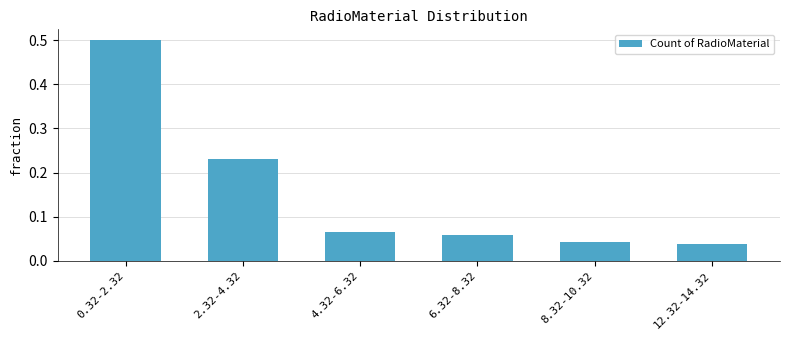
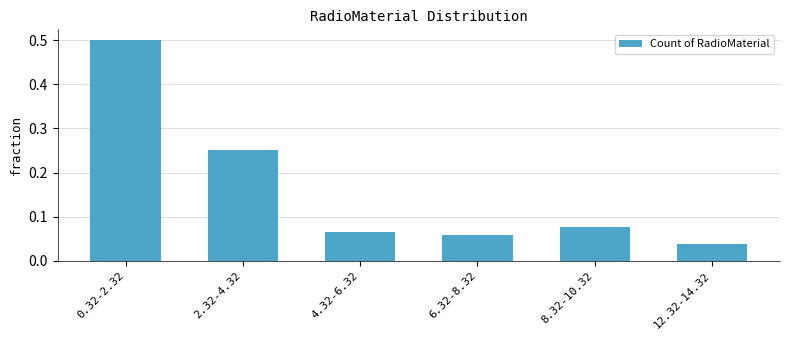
2.32-4.32: 0.23 -> 0.25
8.32-10.32: 0.04 -> 0.08
